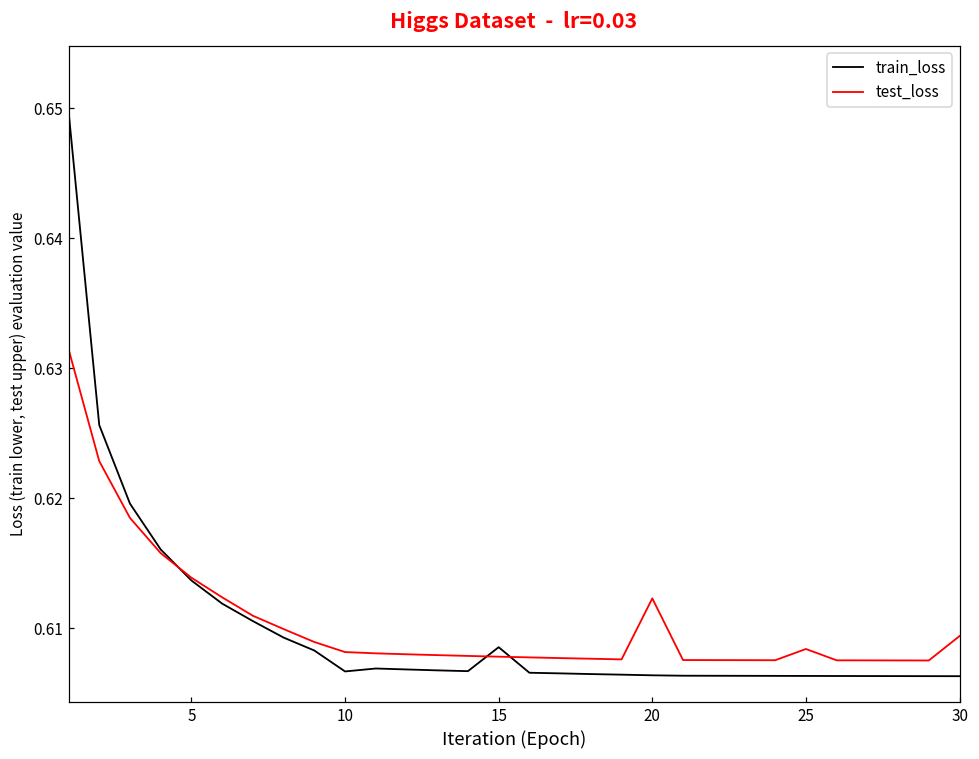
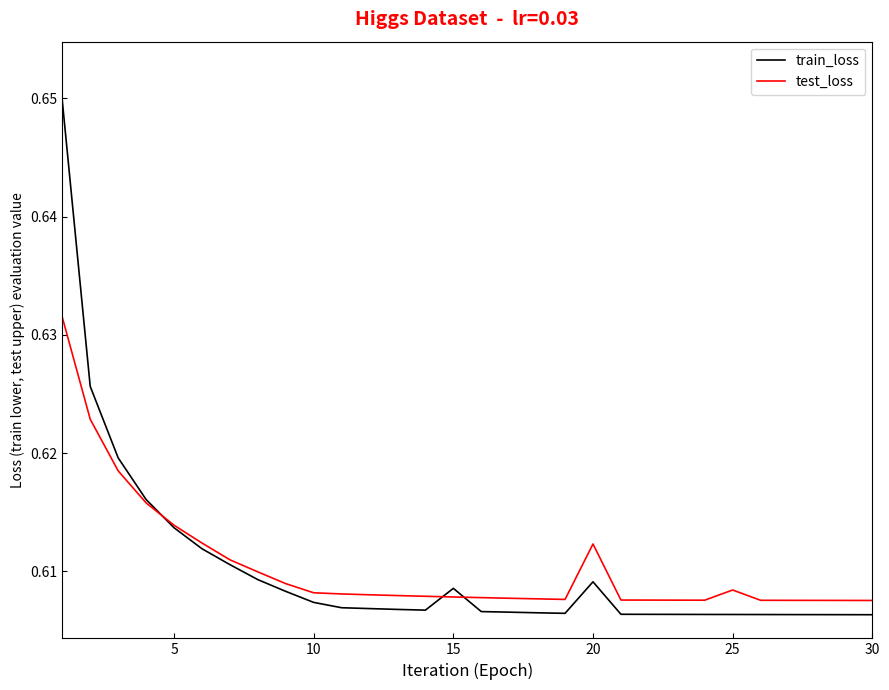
train_loss, 10: 0.6067 -> 0.6074
train_loss, 20: 0.6064 -> 0.6091
test_loss, 30: 0.6094 -> 0.6075
